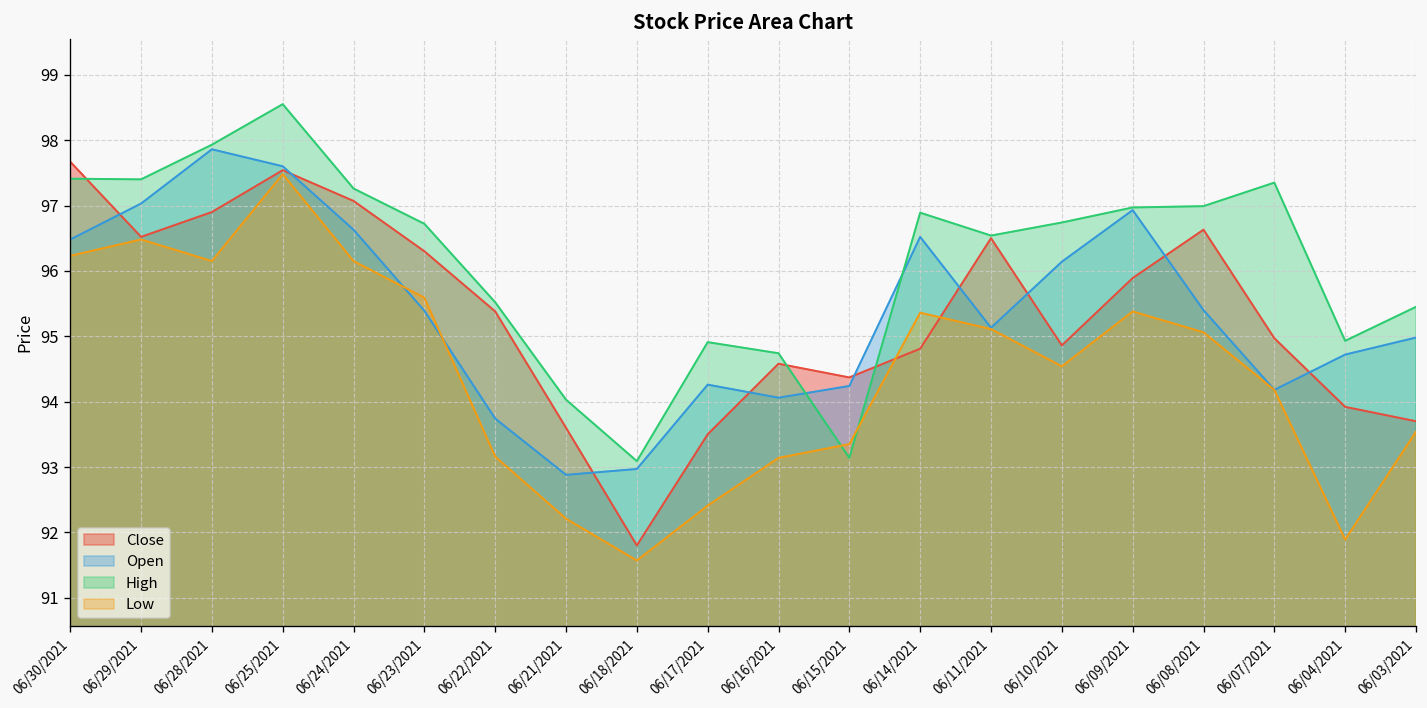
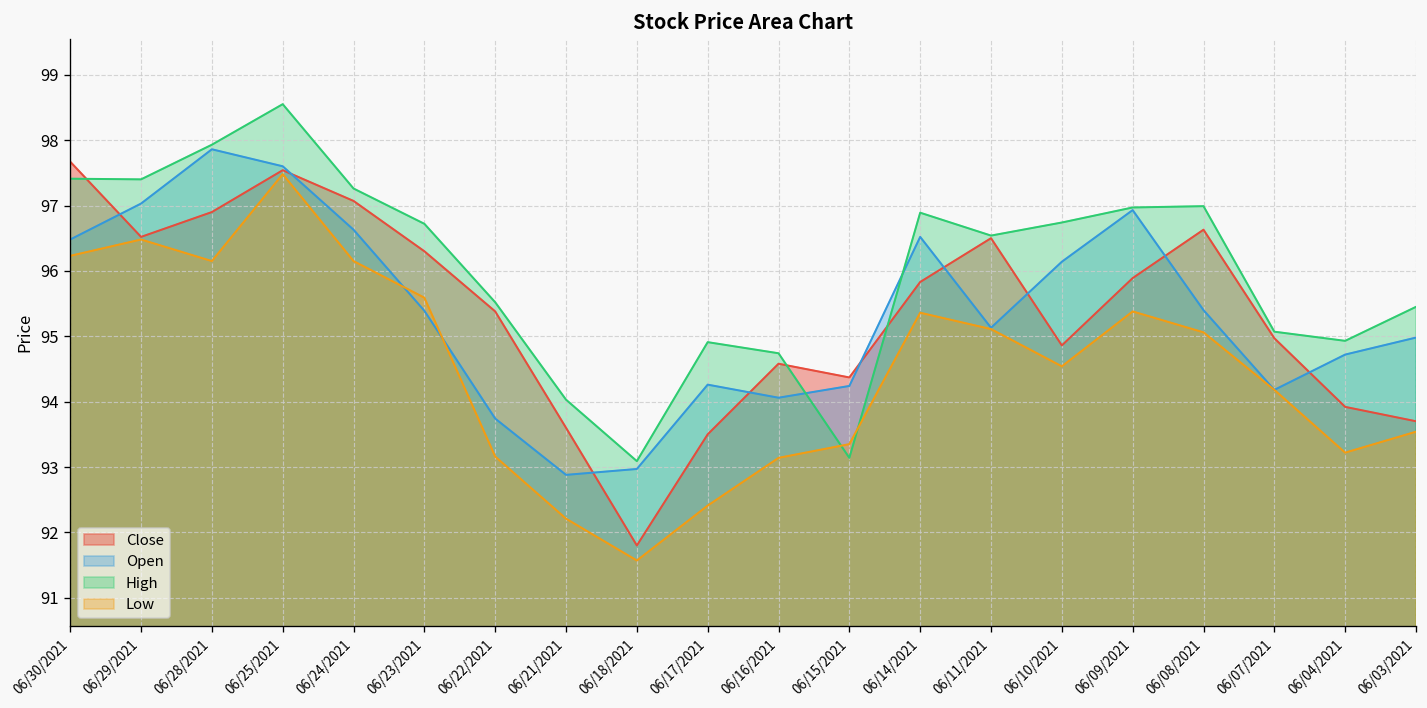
Close, 06/14/2021: 94.8 -> 95.8
High, 06/07/2021: 97.4 -> 95.1
Low, 06/04/2021: 91.9 -> 93.2
